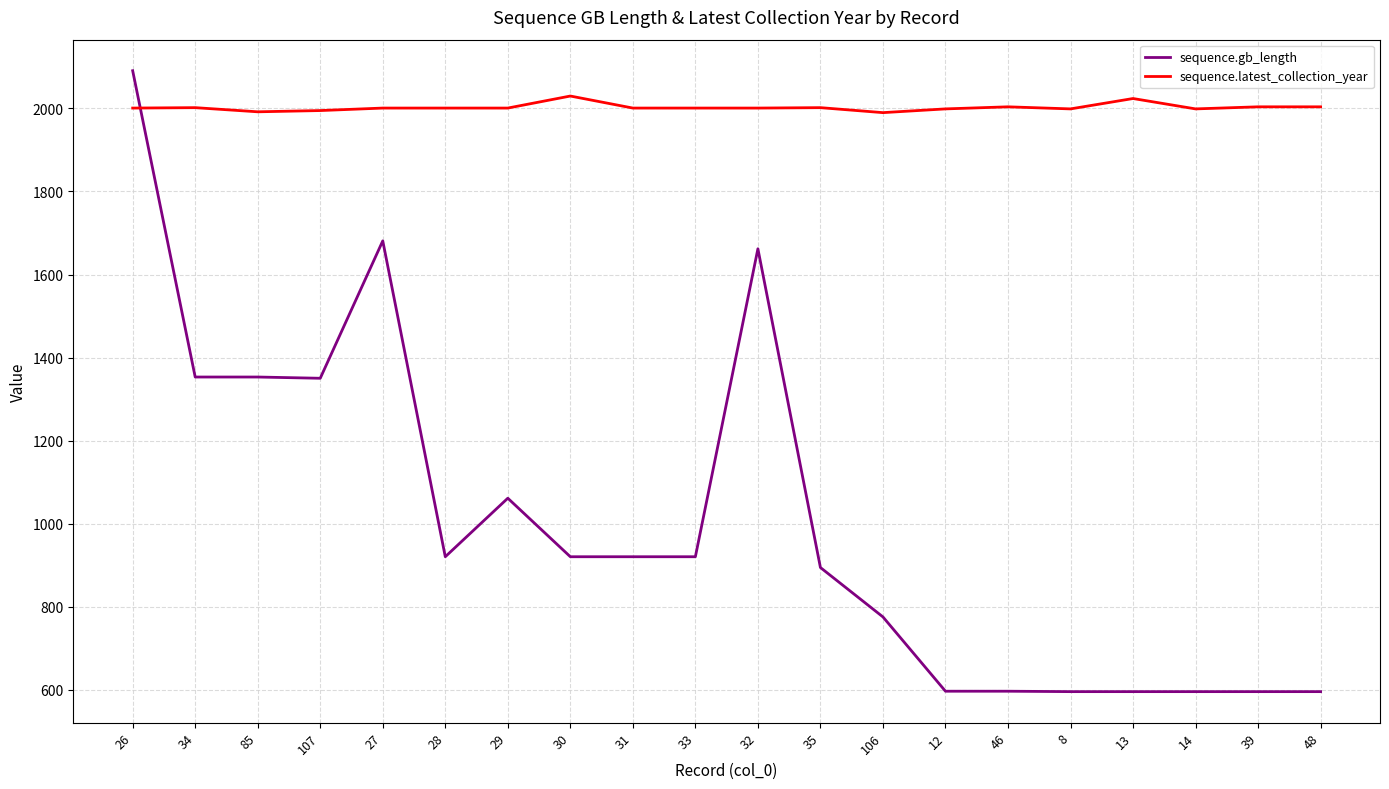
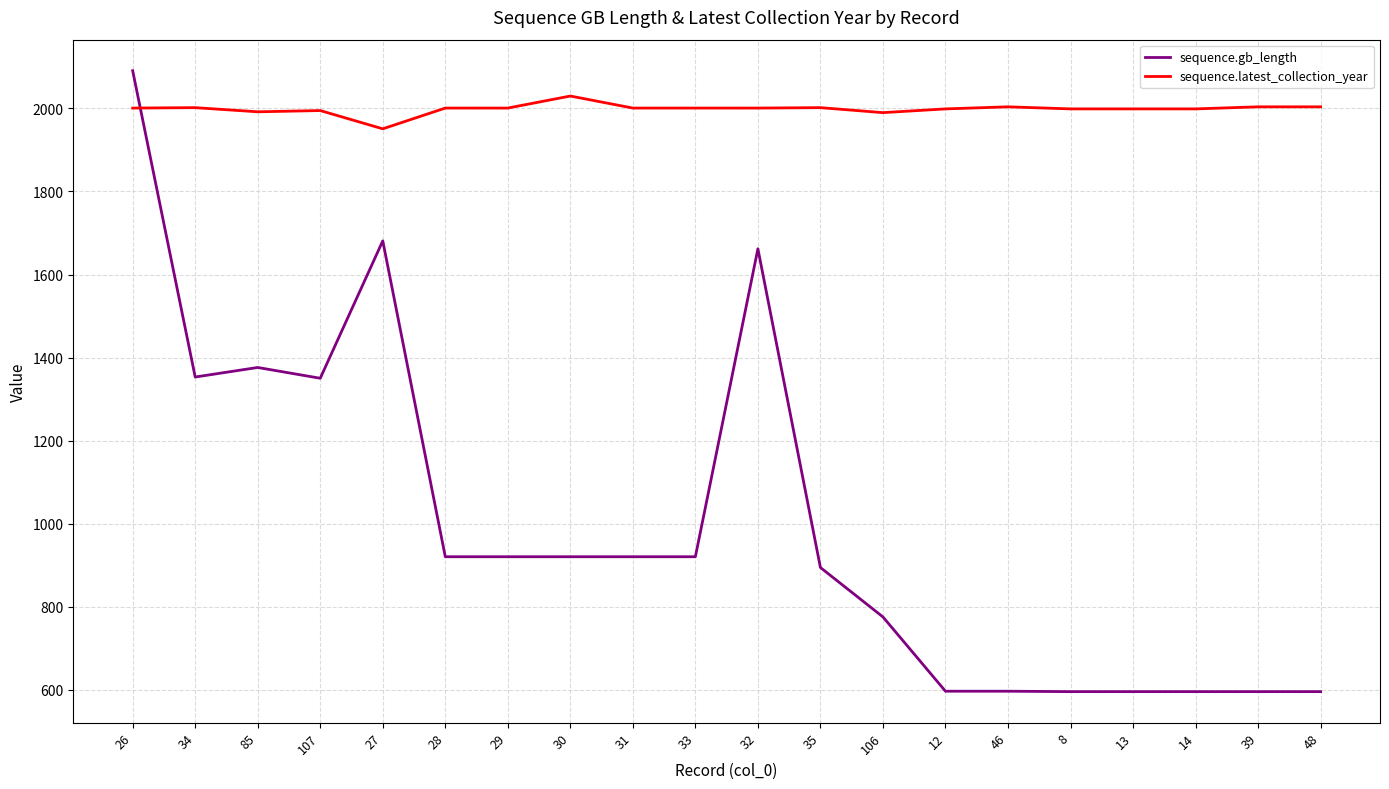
sequence.gb_length, 85: 1350 -> 1380
sequence.latest_collection_year, 27: 2000 -> 1950
sequence.gb_length, 29: 1060 -> 920
sequence.latest_collection_year, 13: 2020 -> 2000
